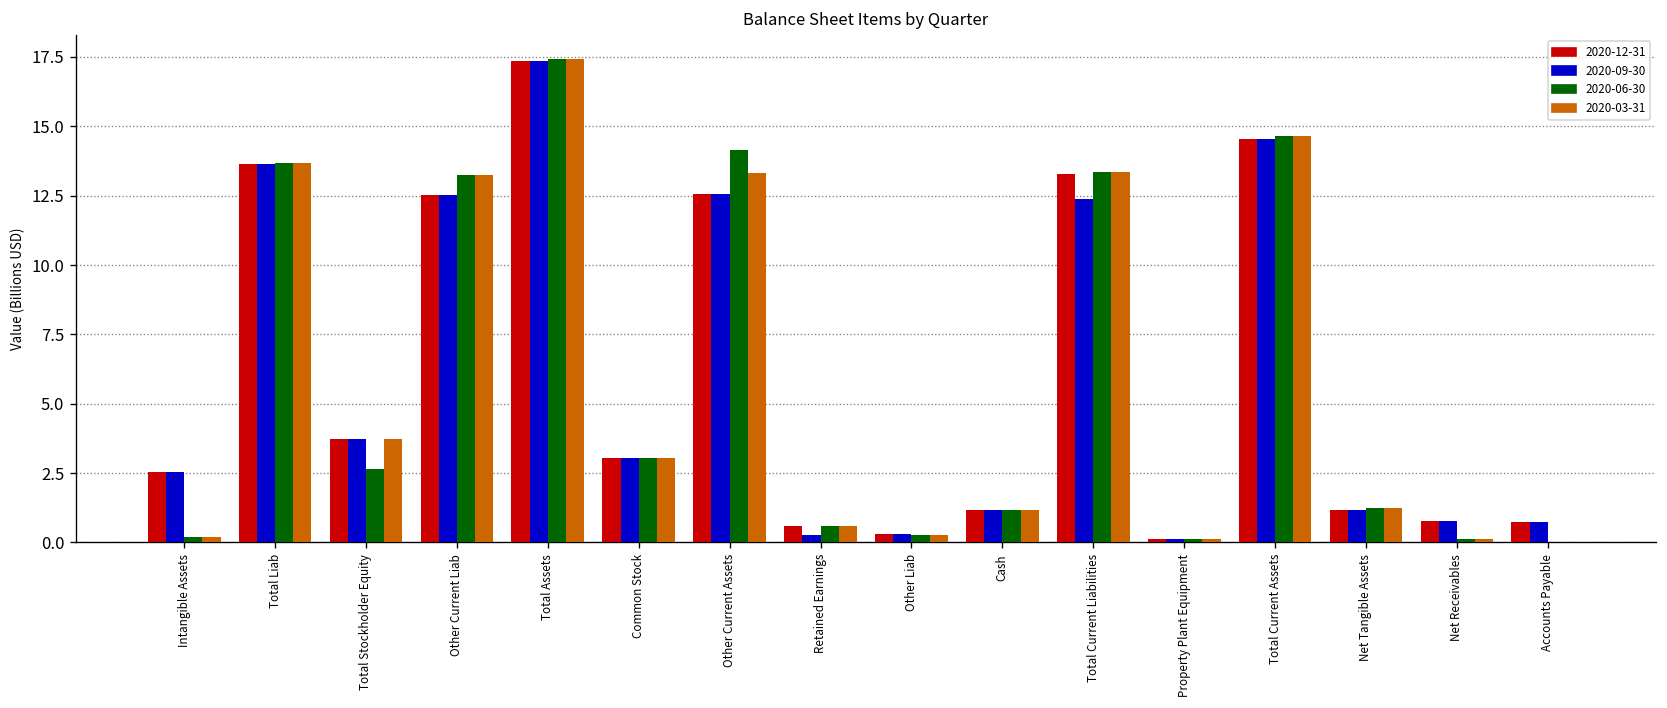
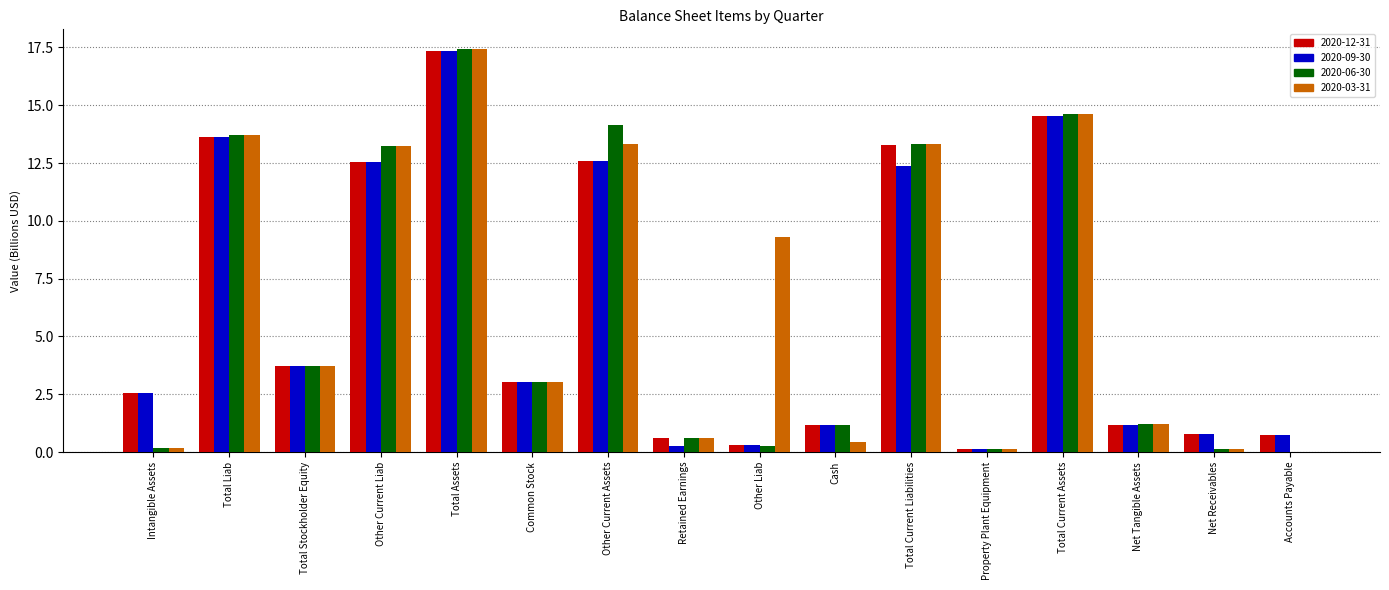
2020-06-30, Total Stockholder Equity: 2.7 -> 3.7
2020-03-31, Other Liab: 0.3 -> 9.3
2020-03-31, Cash: 1.2 -> 0.4
